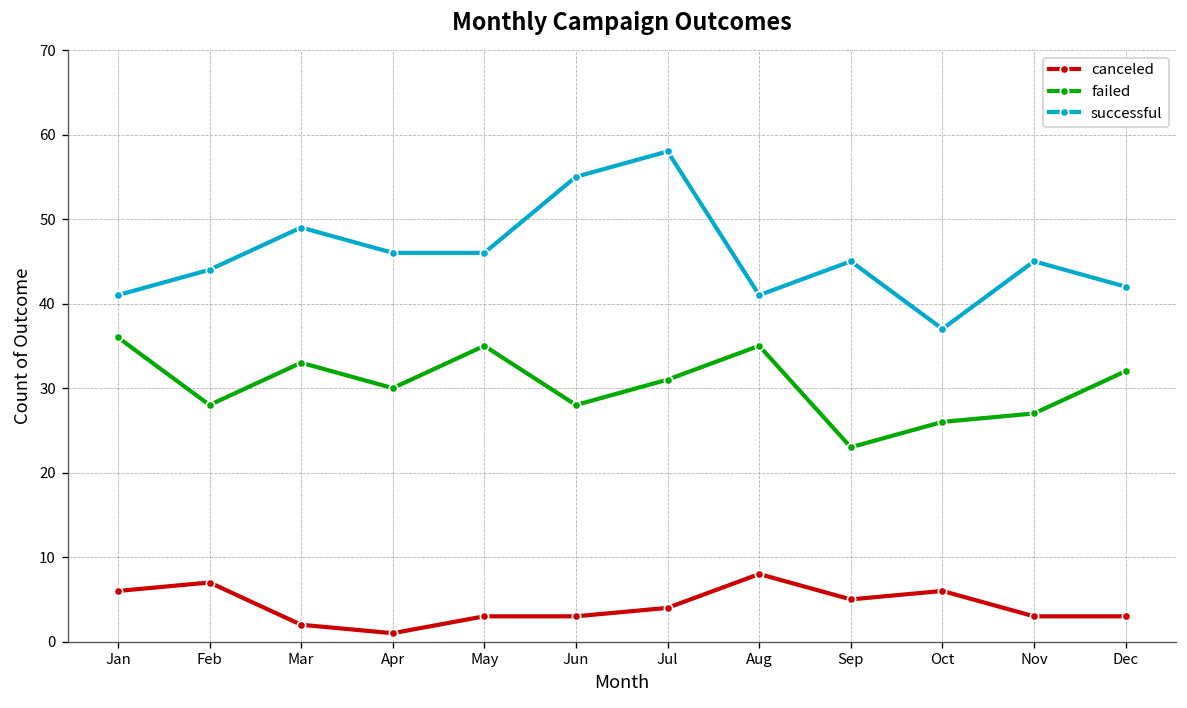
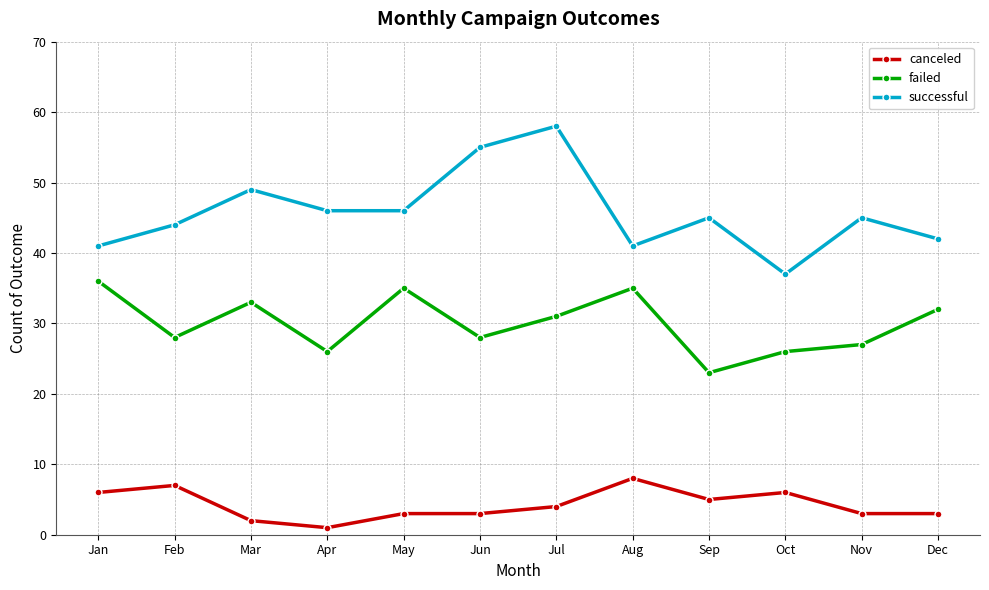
failed, Apr: 30 -> 26
